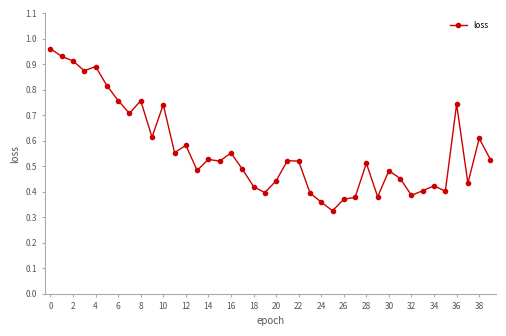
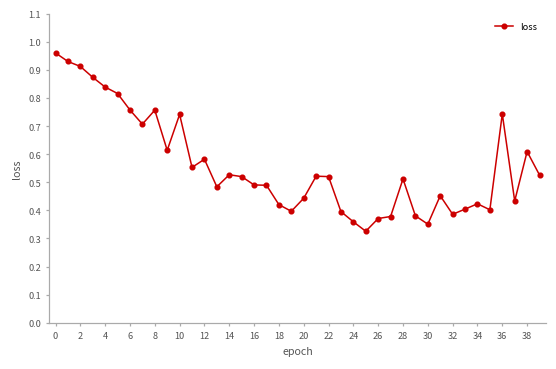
4: 0.89 -> 0.84
16: 0.55 -> 0.49
30: 0.48 -> 0.35
